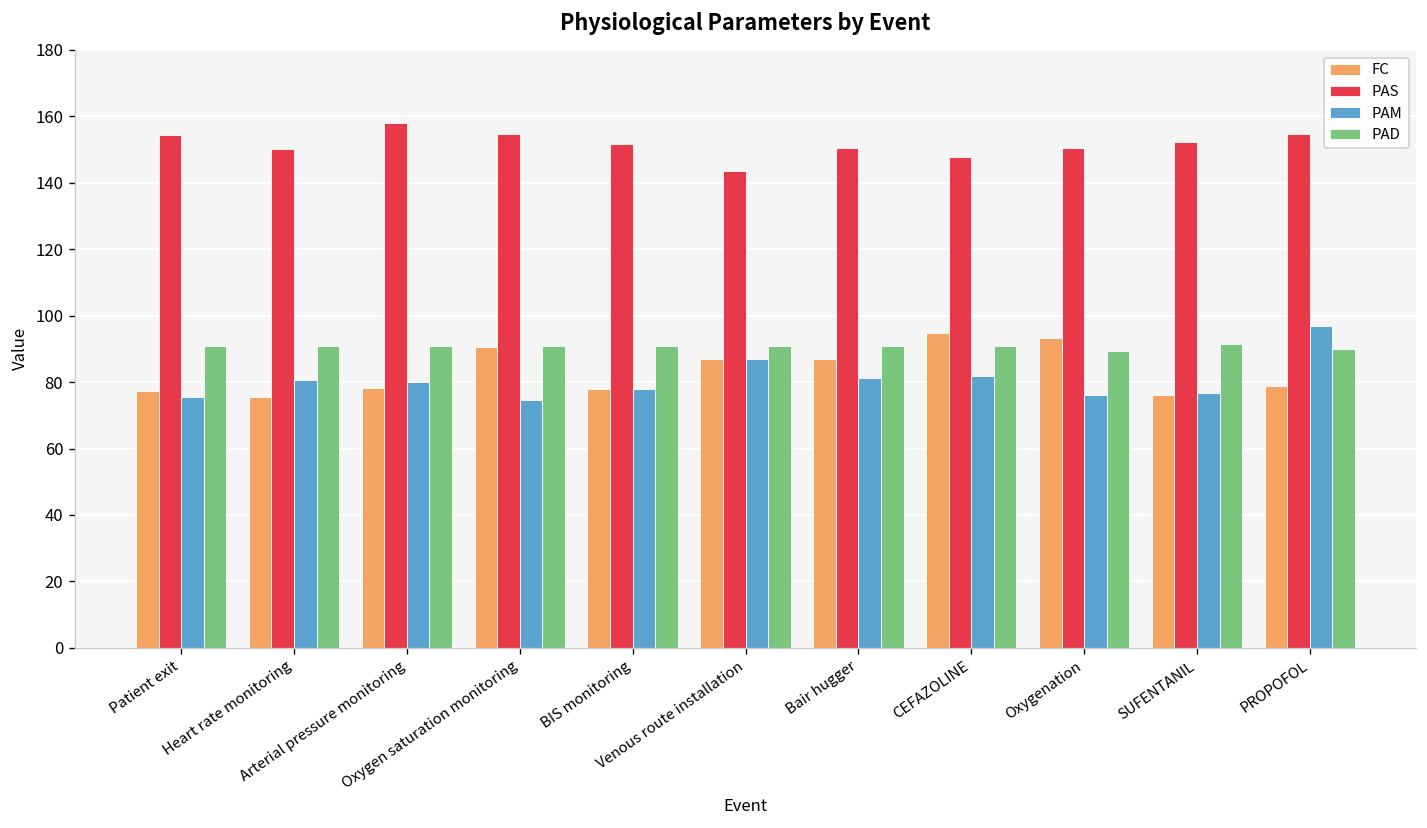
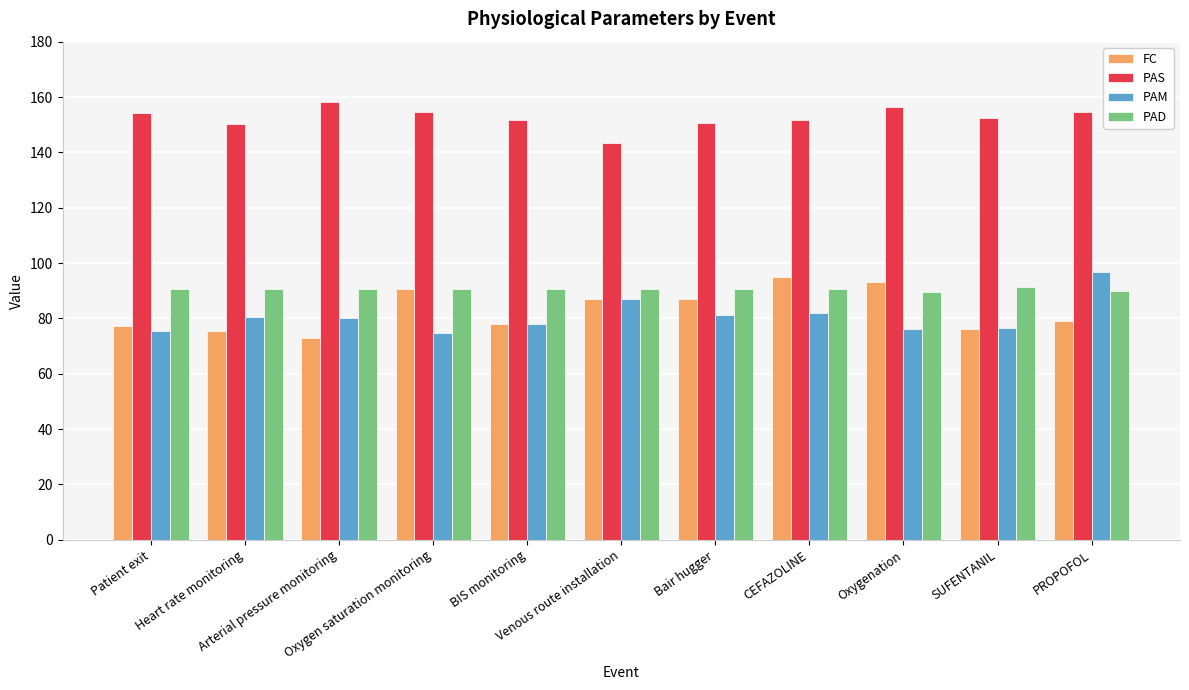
FC, Arterial pressure monitoring: 78 -> 73
PAS, CEFAZOLINE: 148 -> 152
PAS, Oxygenation: 150 -> 156
